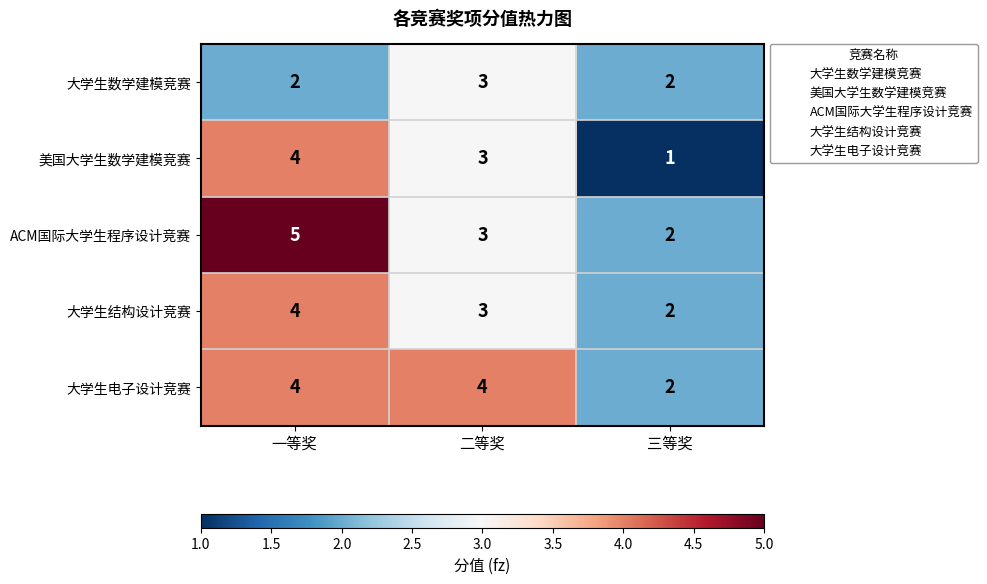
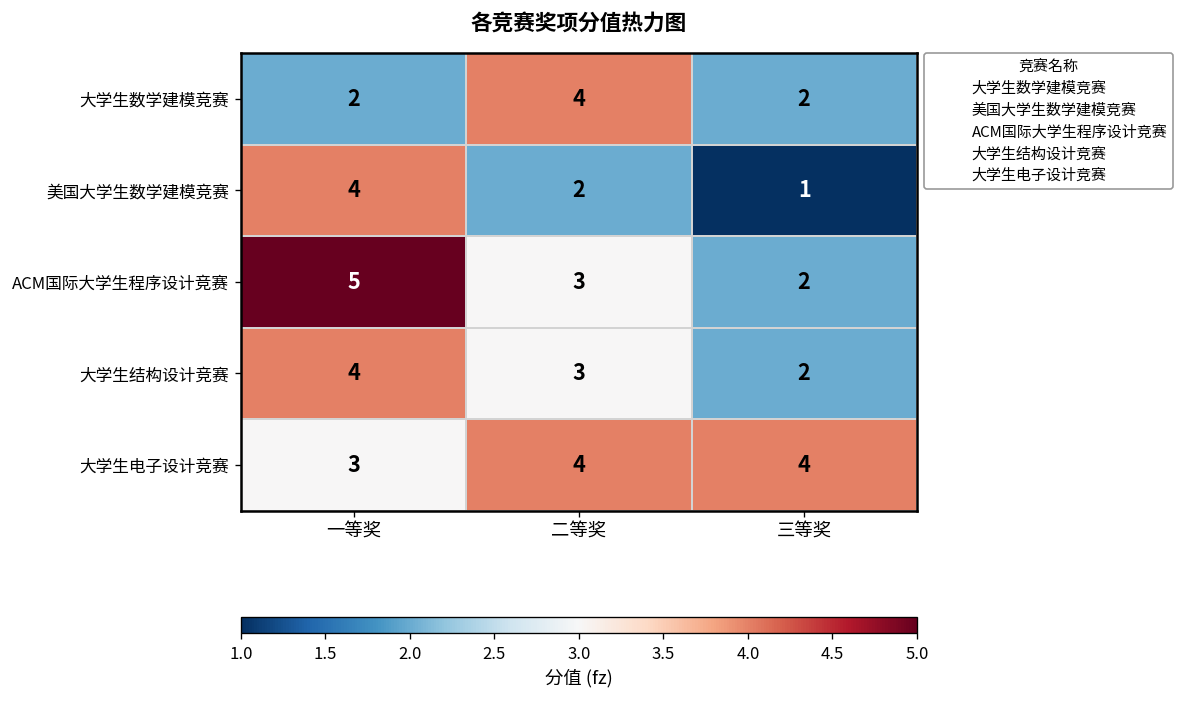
大学生数学建模竞赛, 二等奖: 3 -> 4
美国大学生数学建模竞赛, 二等奖: 3 -> 2
大学生电子设计竞赛, 一等奖: 4 -> 3
大学生电子设计竞赛, 三等奖: 2 -> 4
